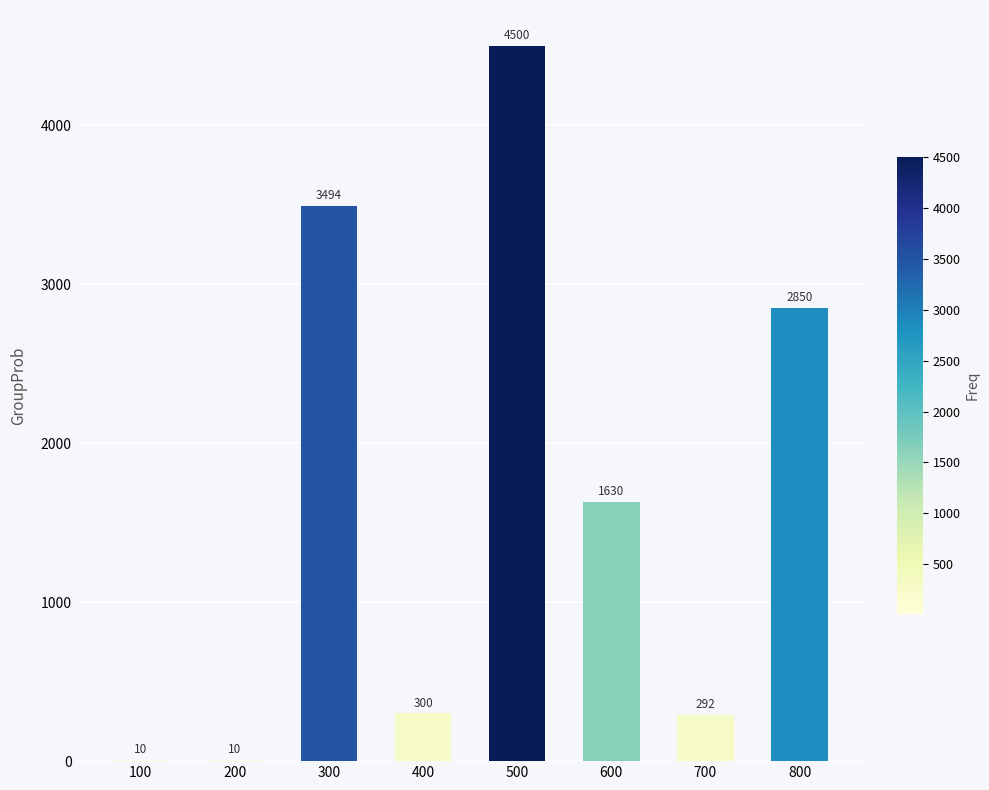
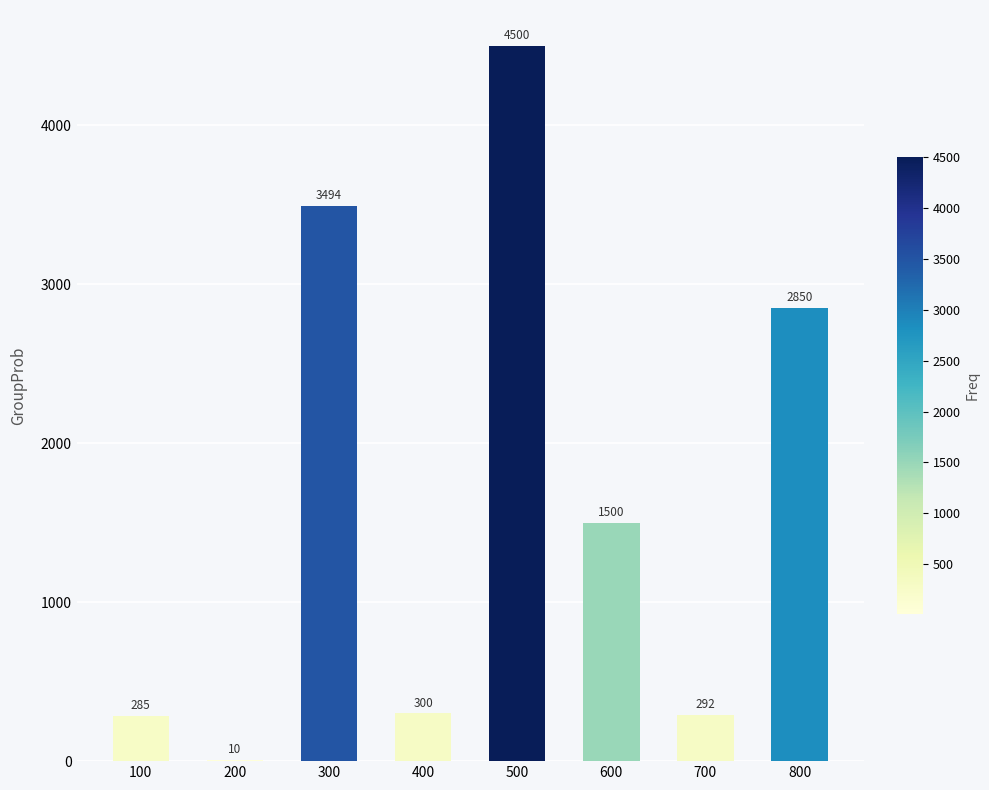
100: 10 -> 285
600: 1630 -> 1500
